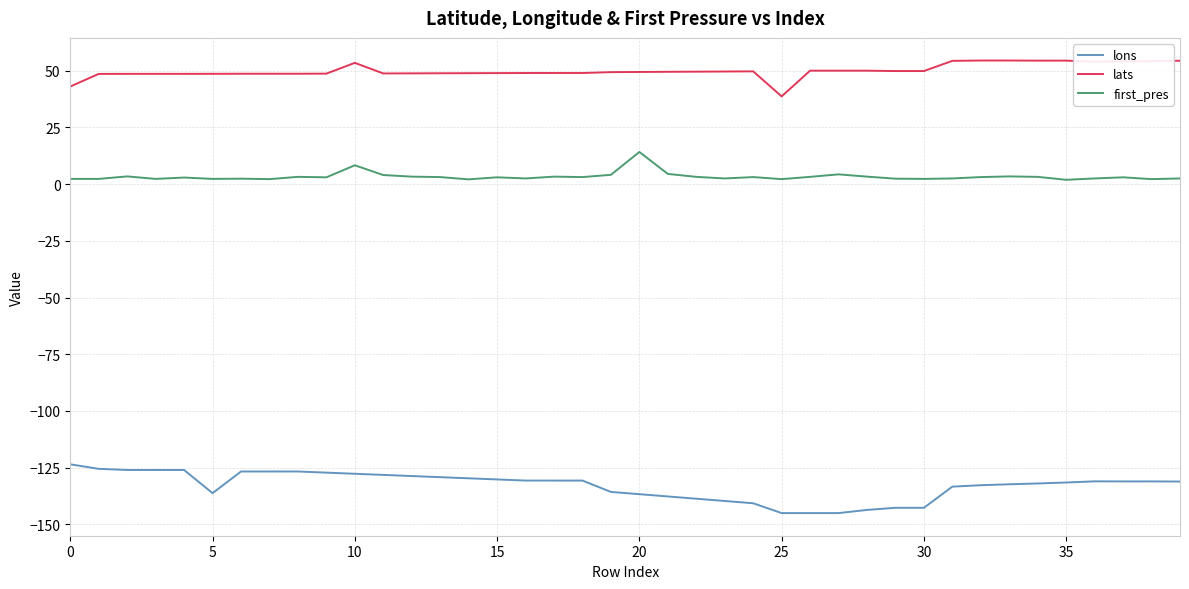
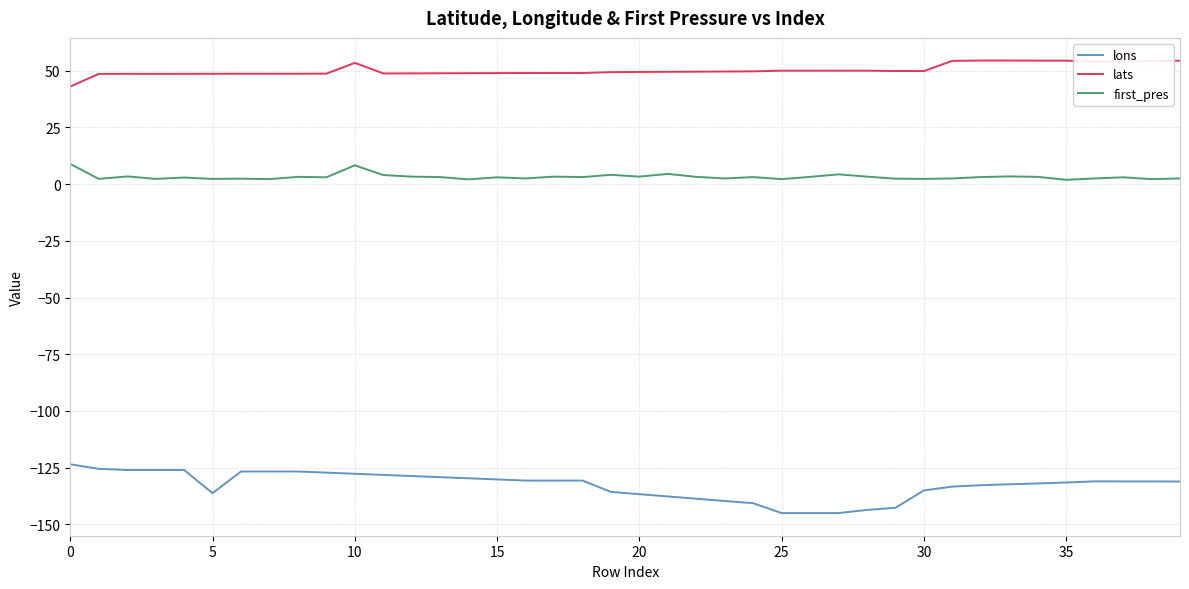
first_pres, 0: 2 -> 9
first_pres, 20: 14 -> 3
lats, 25: 39 -> 50
lons, 30: -143 -> -135
